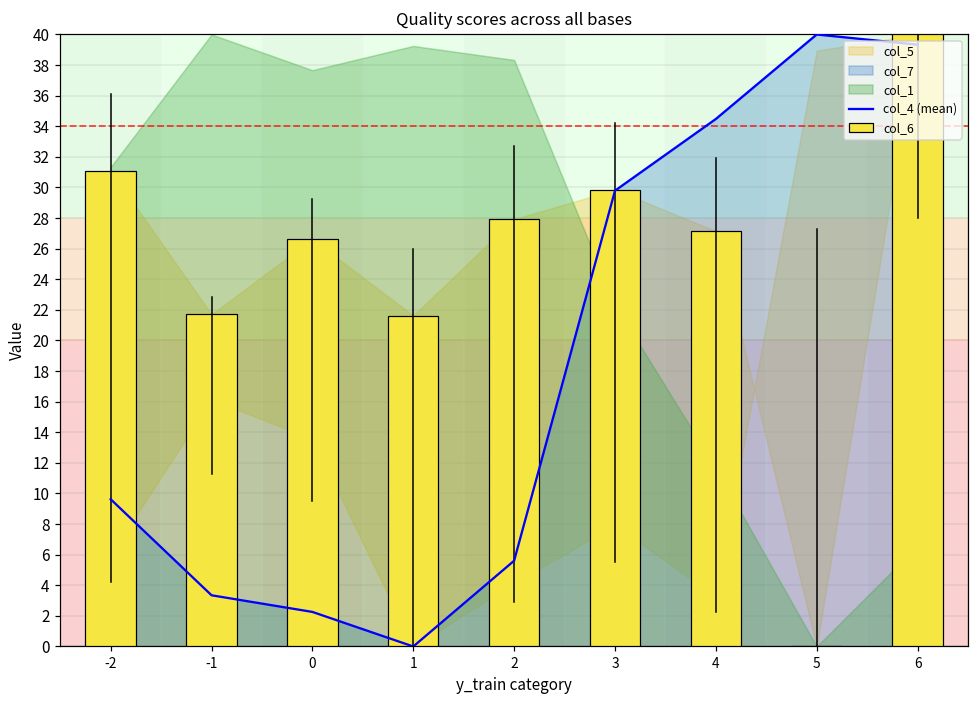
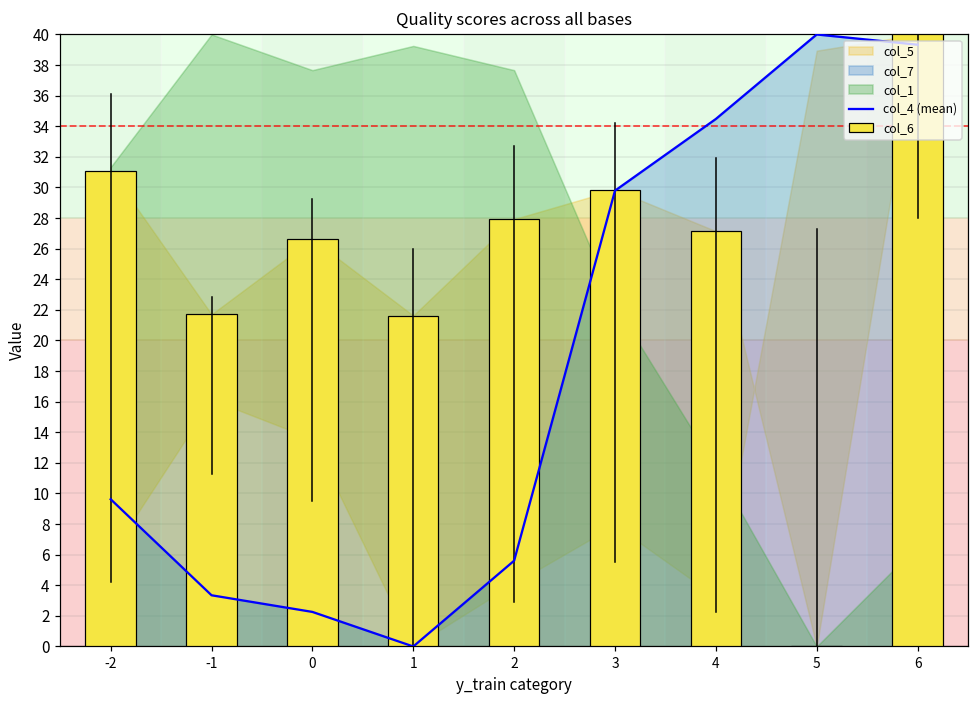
col_1, 2: 38.3 -> 37.7
